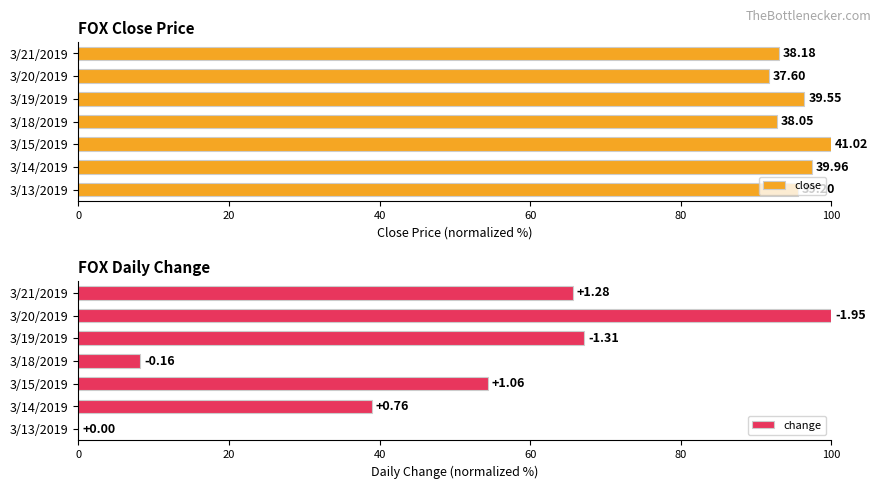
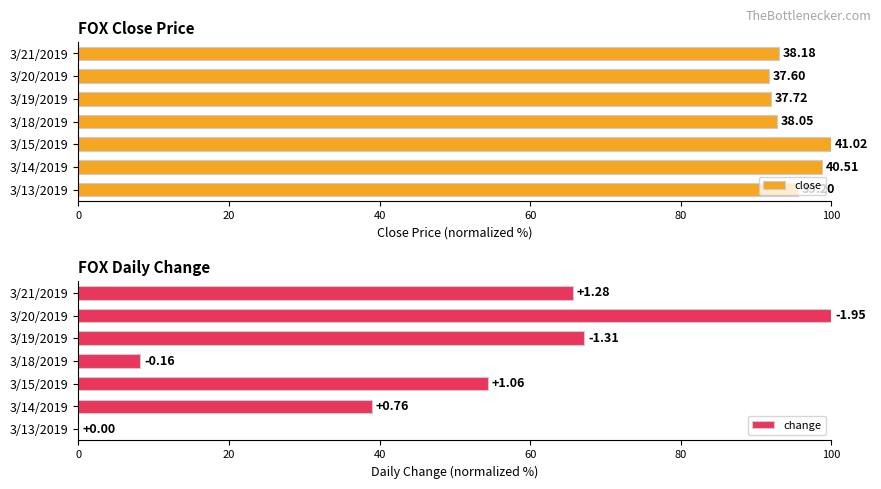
FOX Close Price, 3/19/2019: 39.55 -> 37.72
FOX Close Price, 3/14/2019: 39.96 -> 40.51
